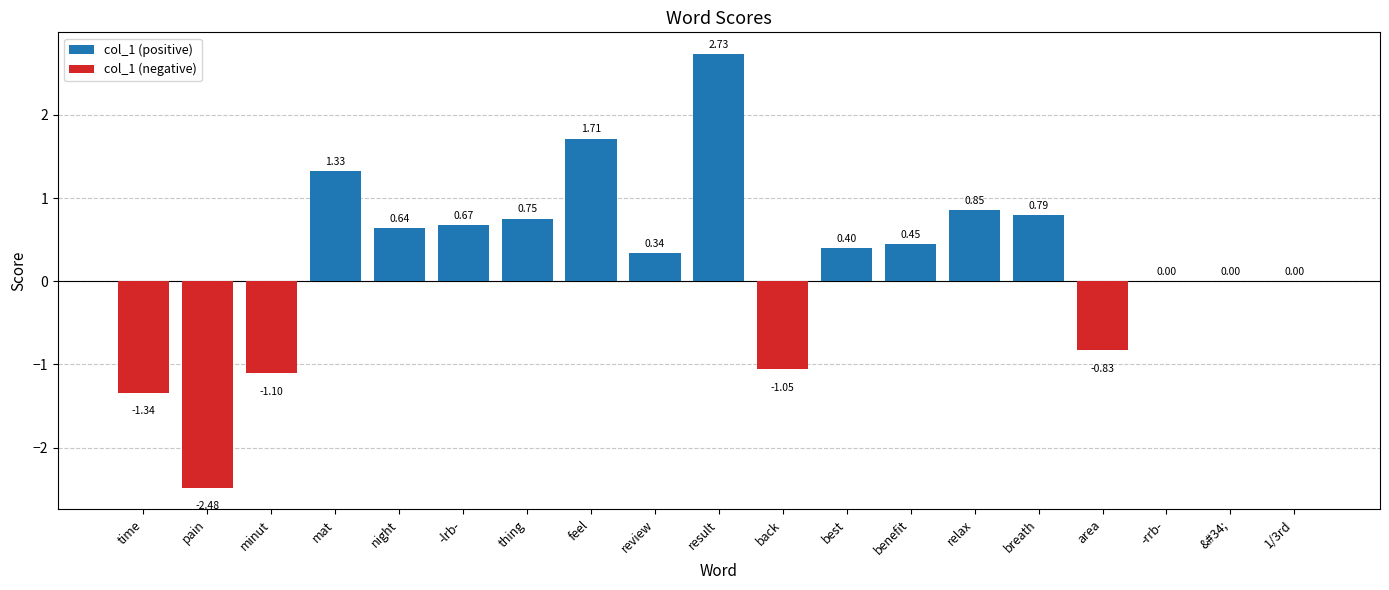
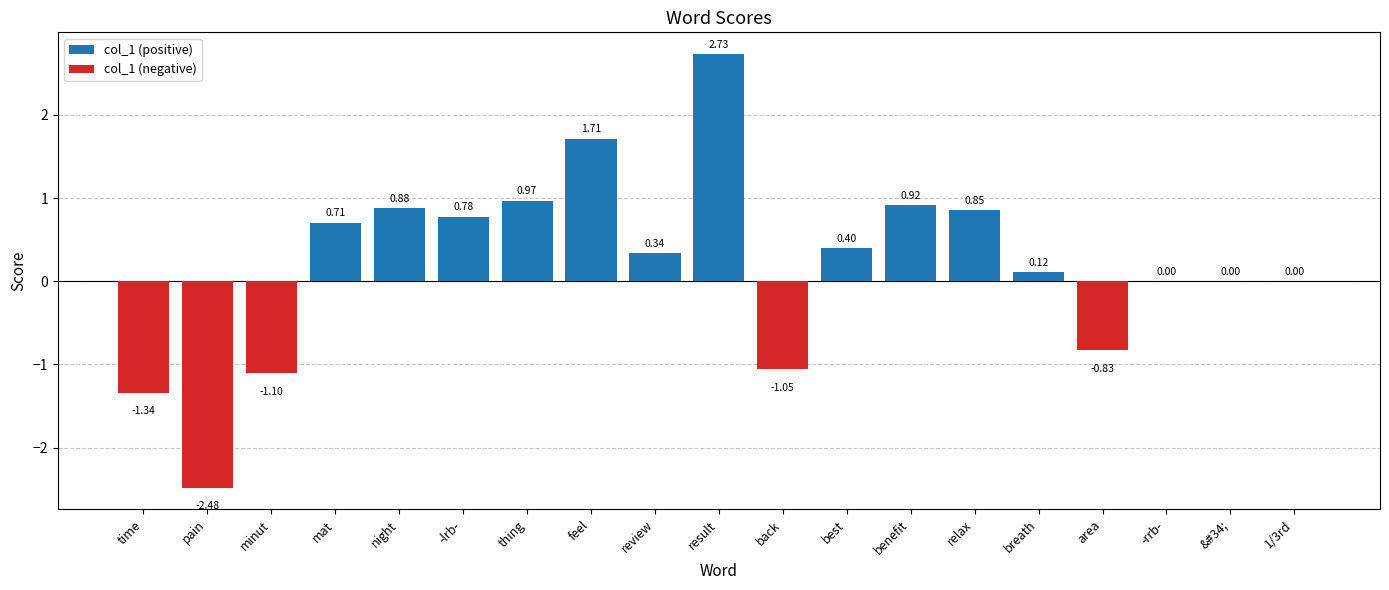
col_1 (positive), mat: 1.33 -> 0.71
col_1 (positive), night: 0.64 -> 0.88
col_1 (positive), -lrb-: 0.67 -> 0.78
col_1 (positive), thing: 0.75 -> 0.97
col_1 (positive), benefit: 0.45 -> 0.92
col_1 (positive), breath: 0.79 -> 0.12
